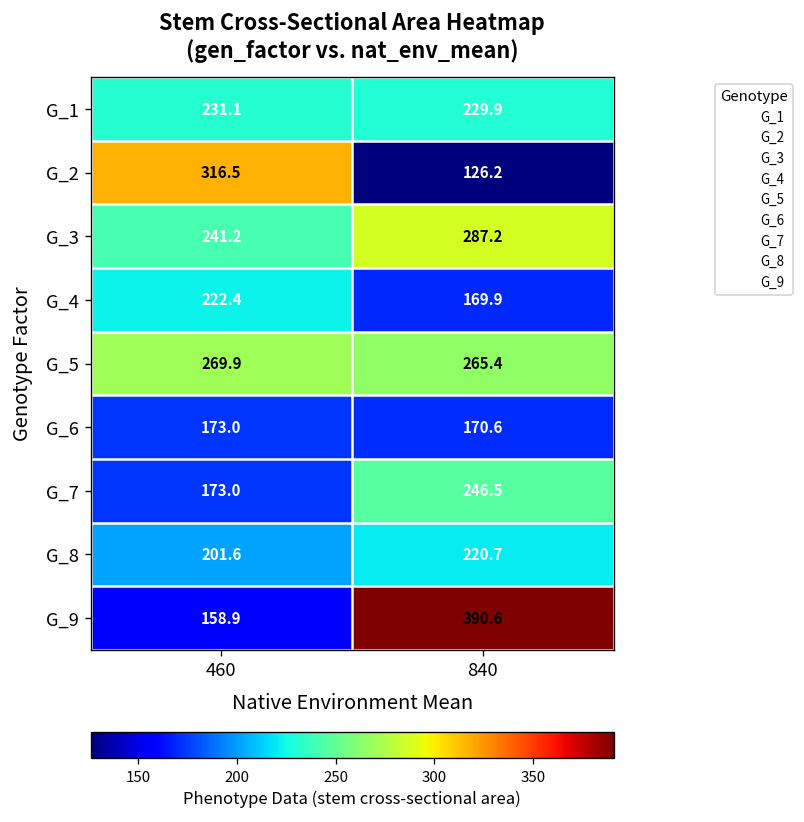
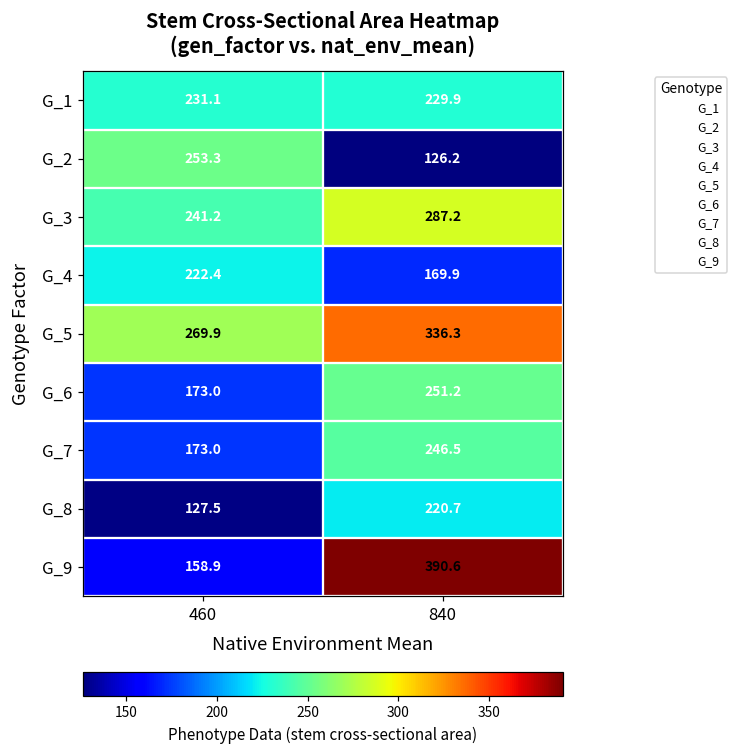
G_2, 460: 316.5 -> 253.3
G_5, 840: 265.4 -> 336.3
G_6, 840: 170.6 -> 251.2
G_8, 460: 201.6 -> 127.5
